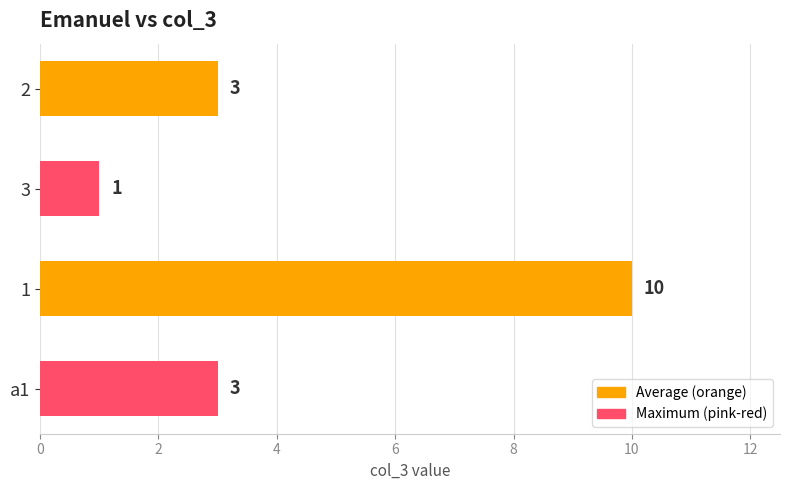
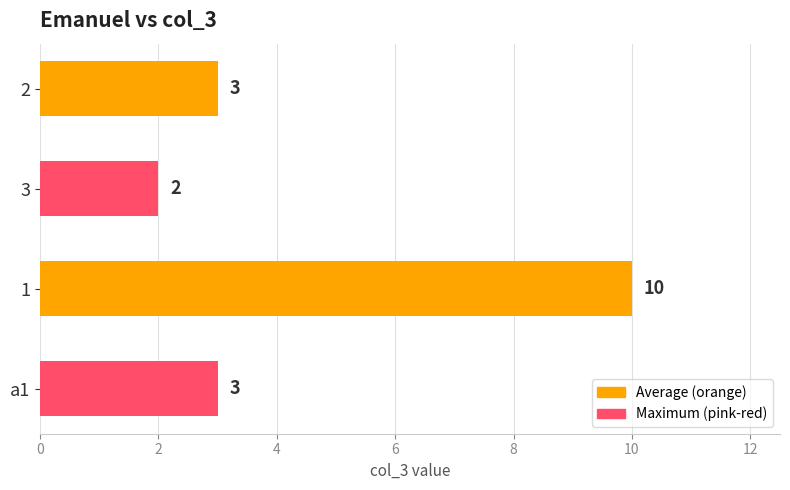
3: 1 -> 2
